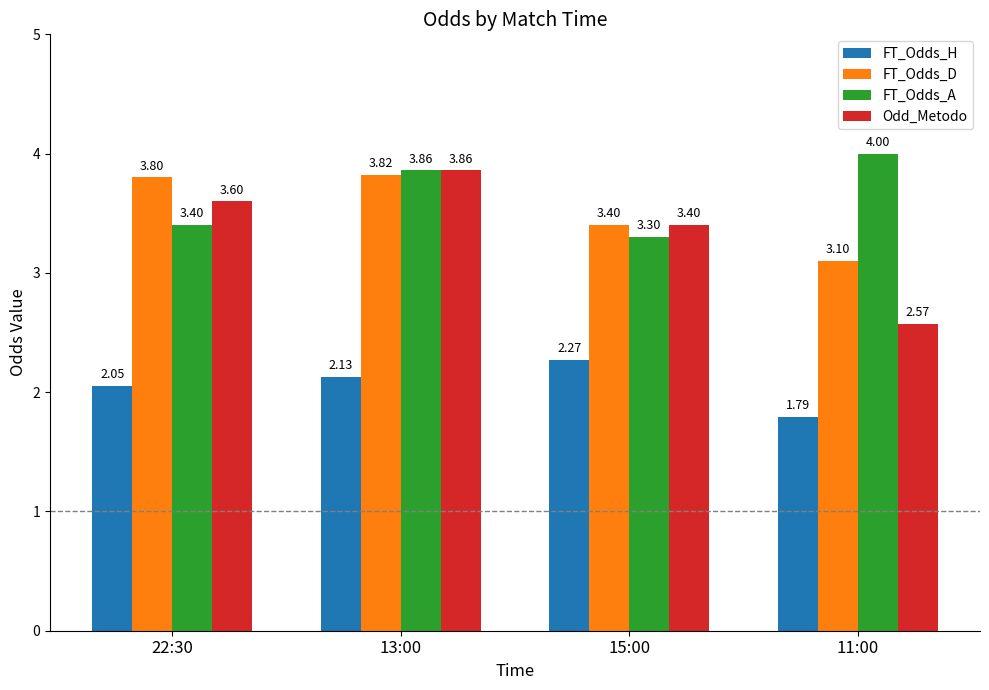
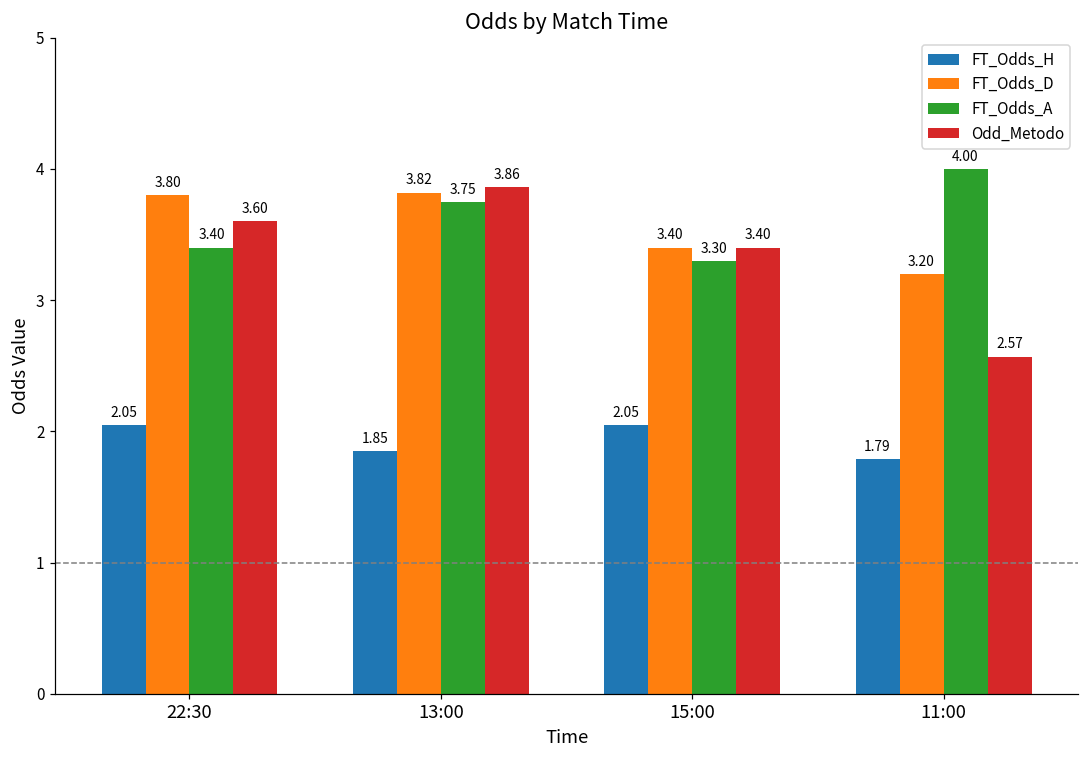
FT_Odds_H, 13:00: 2.13 -> 1.85
FT_Odds_A, 13:00: 3.86 -> 3.75
FT_Odds_H, 15:00: 2.27 -> 2.05
FT_Odds_D, 11:00: 3.10 -> 3.20
